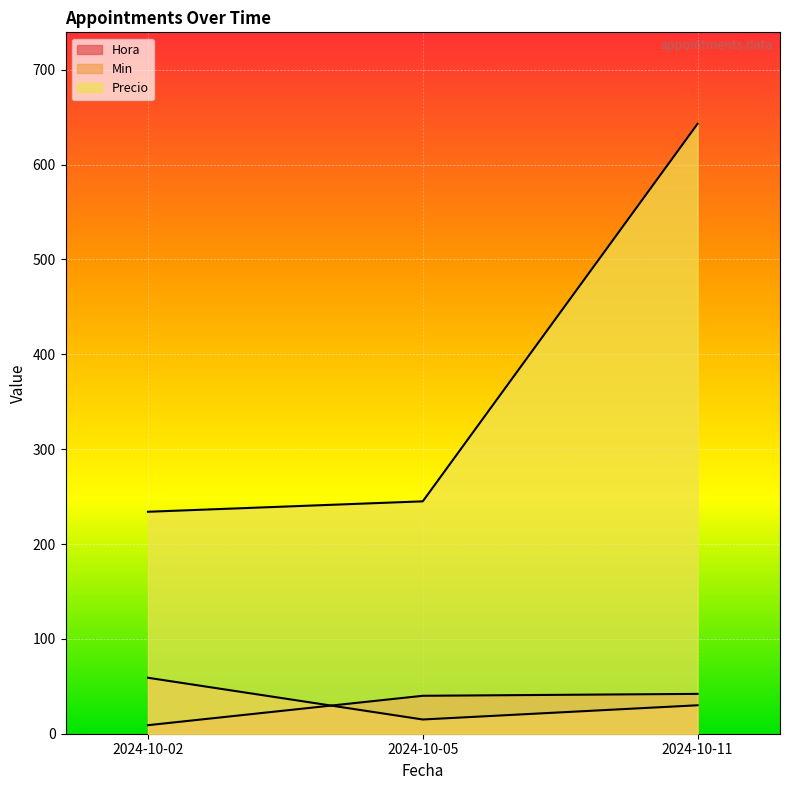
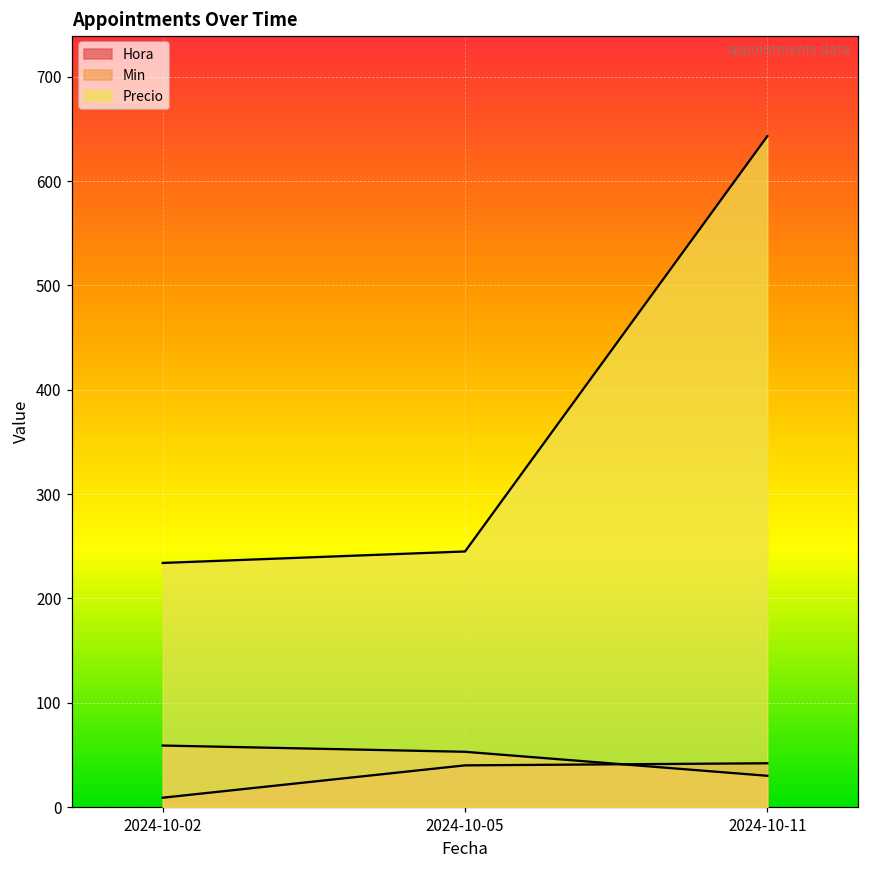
Min, 2024-10-05: 20 -> 50
